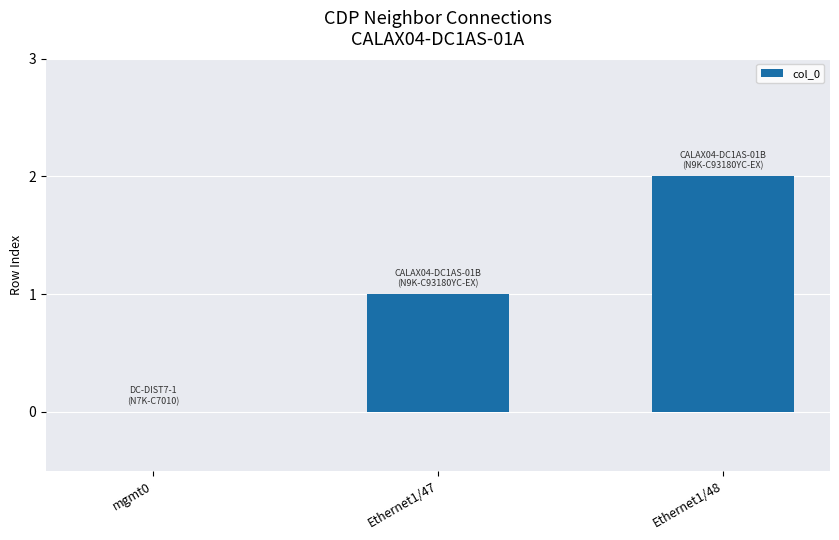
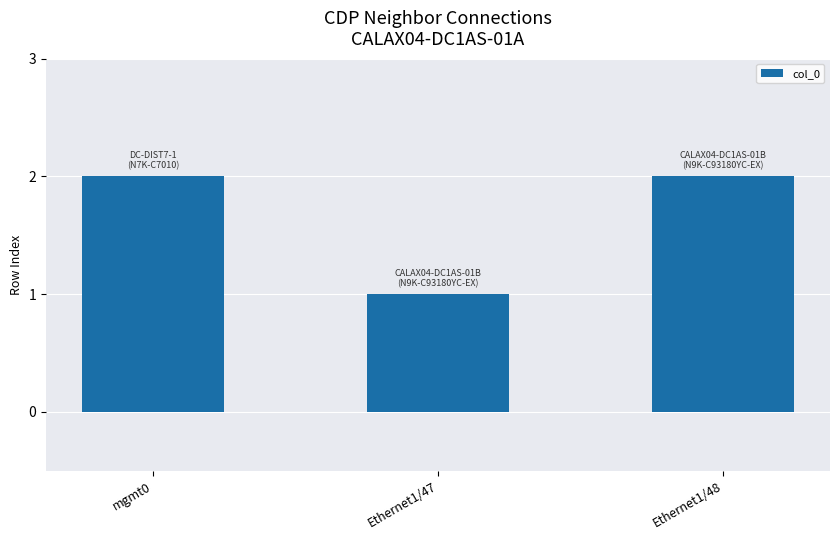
mgmt0: 0 -> 2
